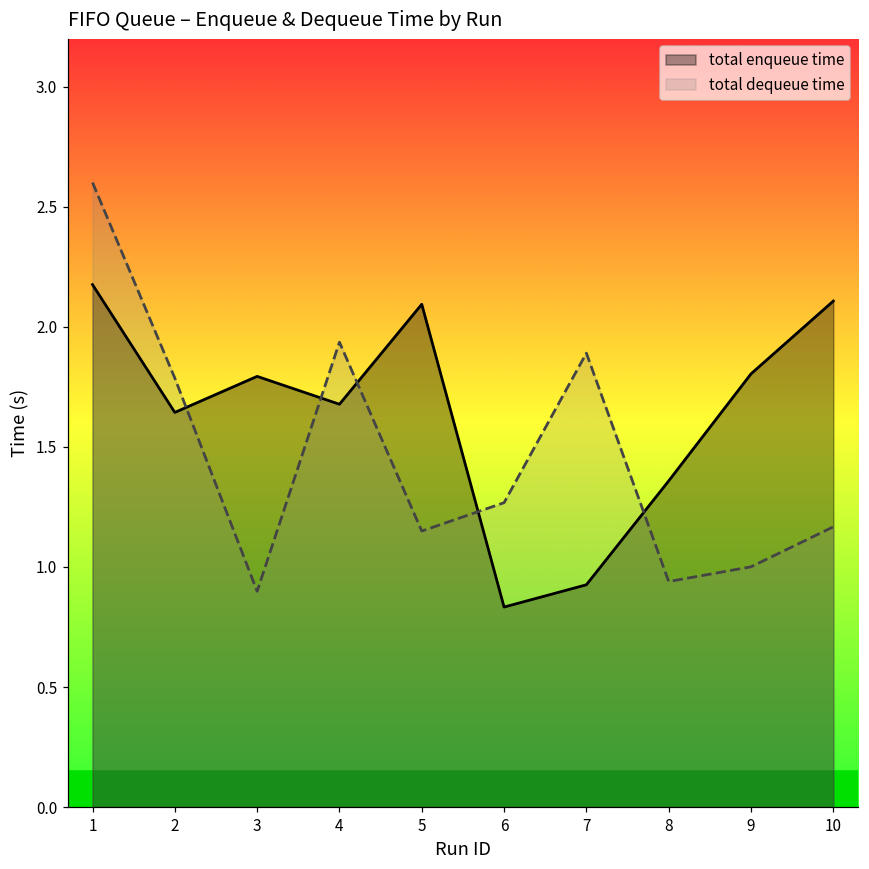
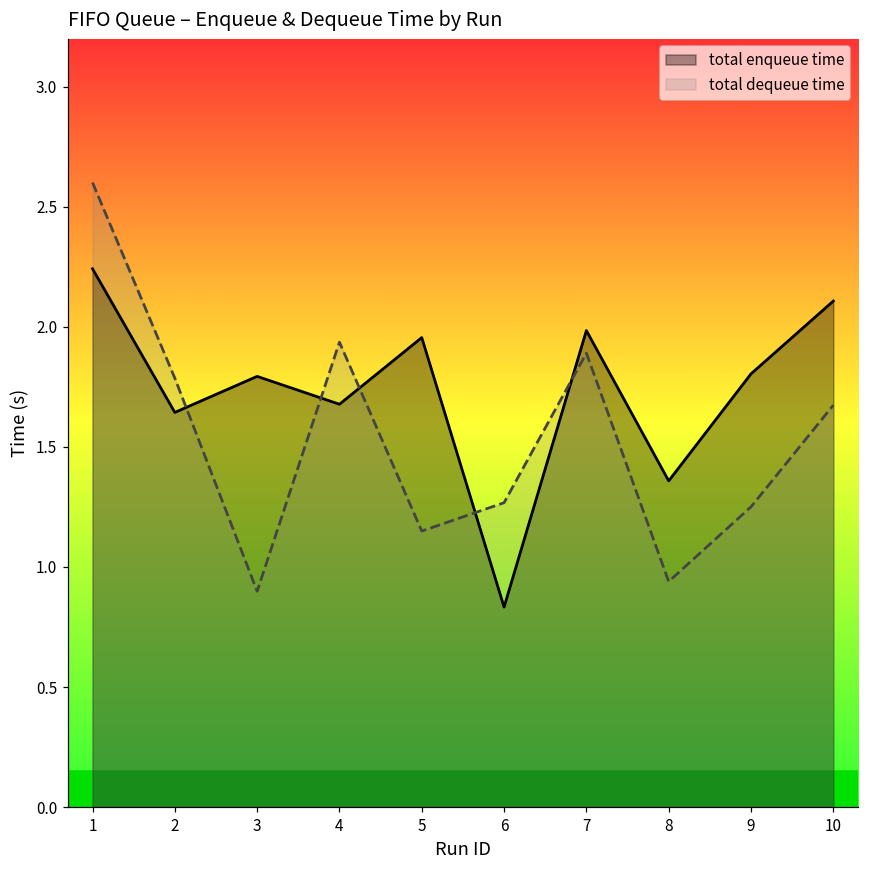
total enqueue time, 1: 2.18 -> 2.24
total enqueue time, 5: 2.09 -> 1.96
total enqueue time, 7: 0.93 -> 1.98
total dequeue time, 9: 1.00 -> 1.25
total dequeue time, 10: 1.17 -> 1.67
